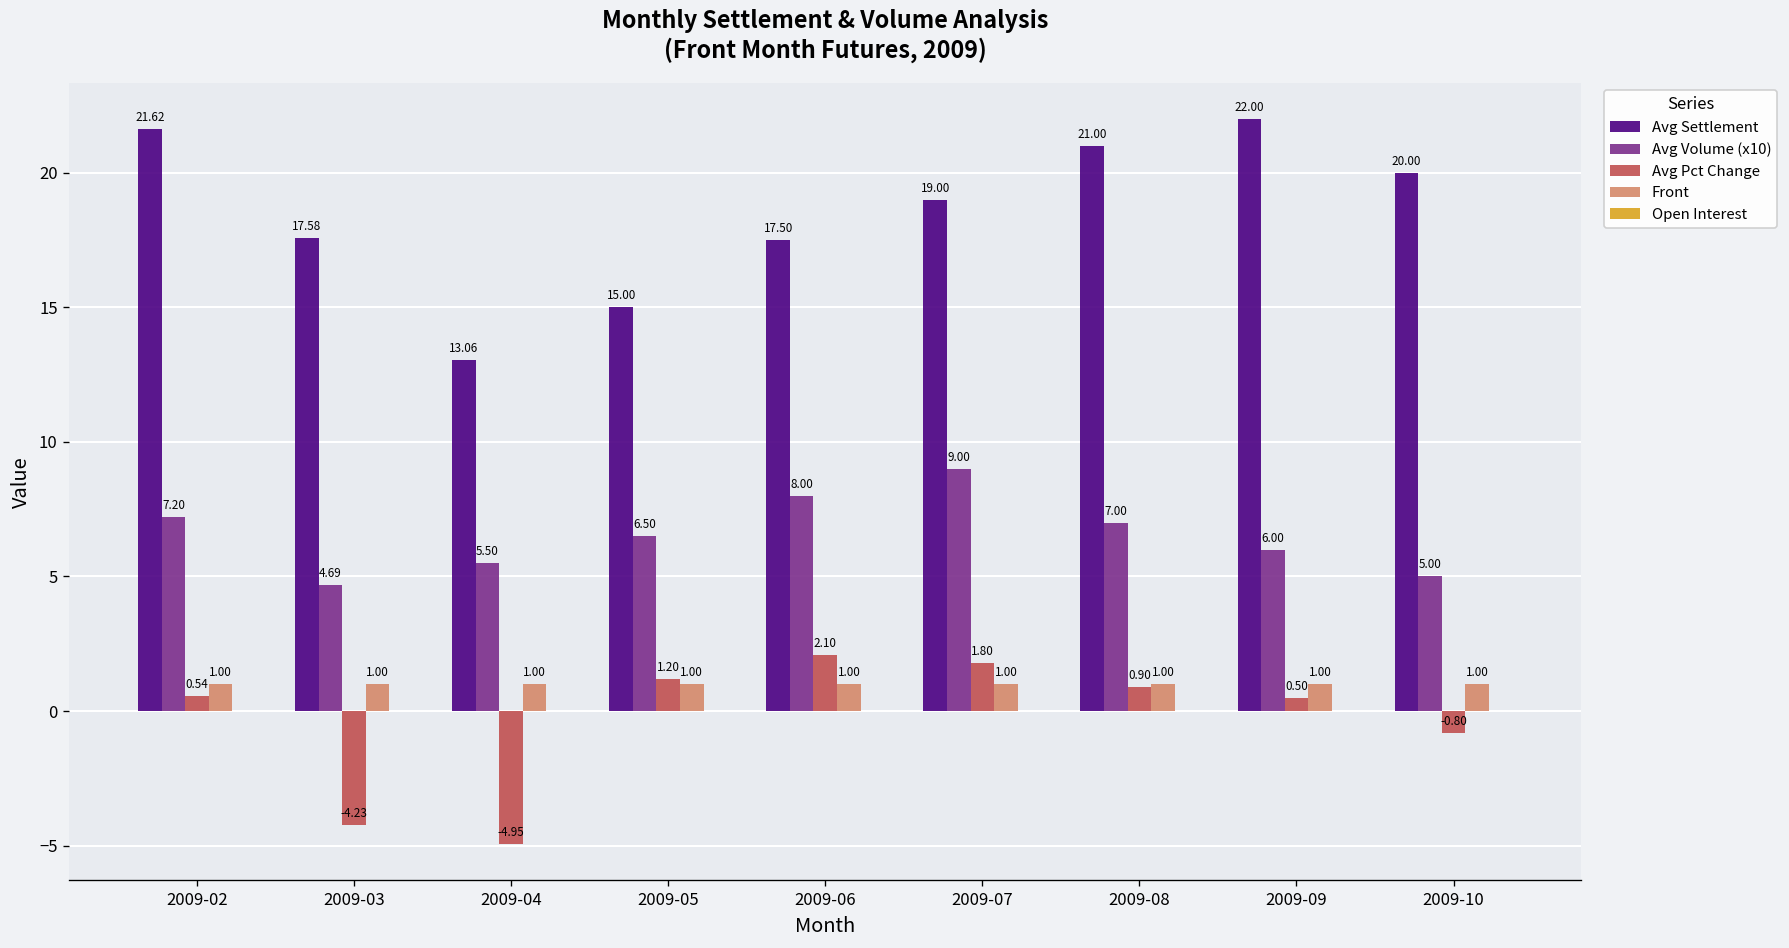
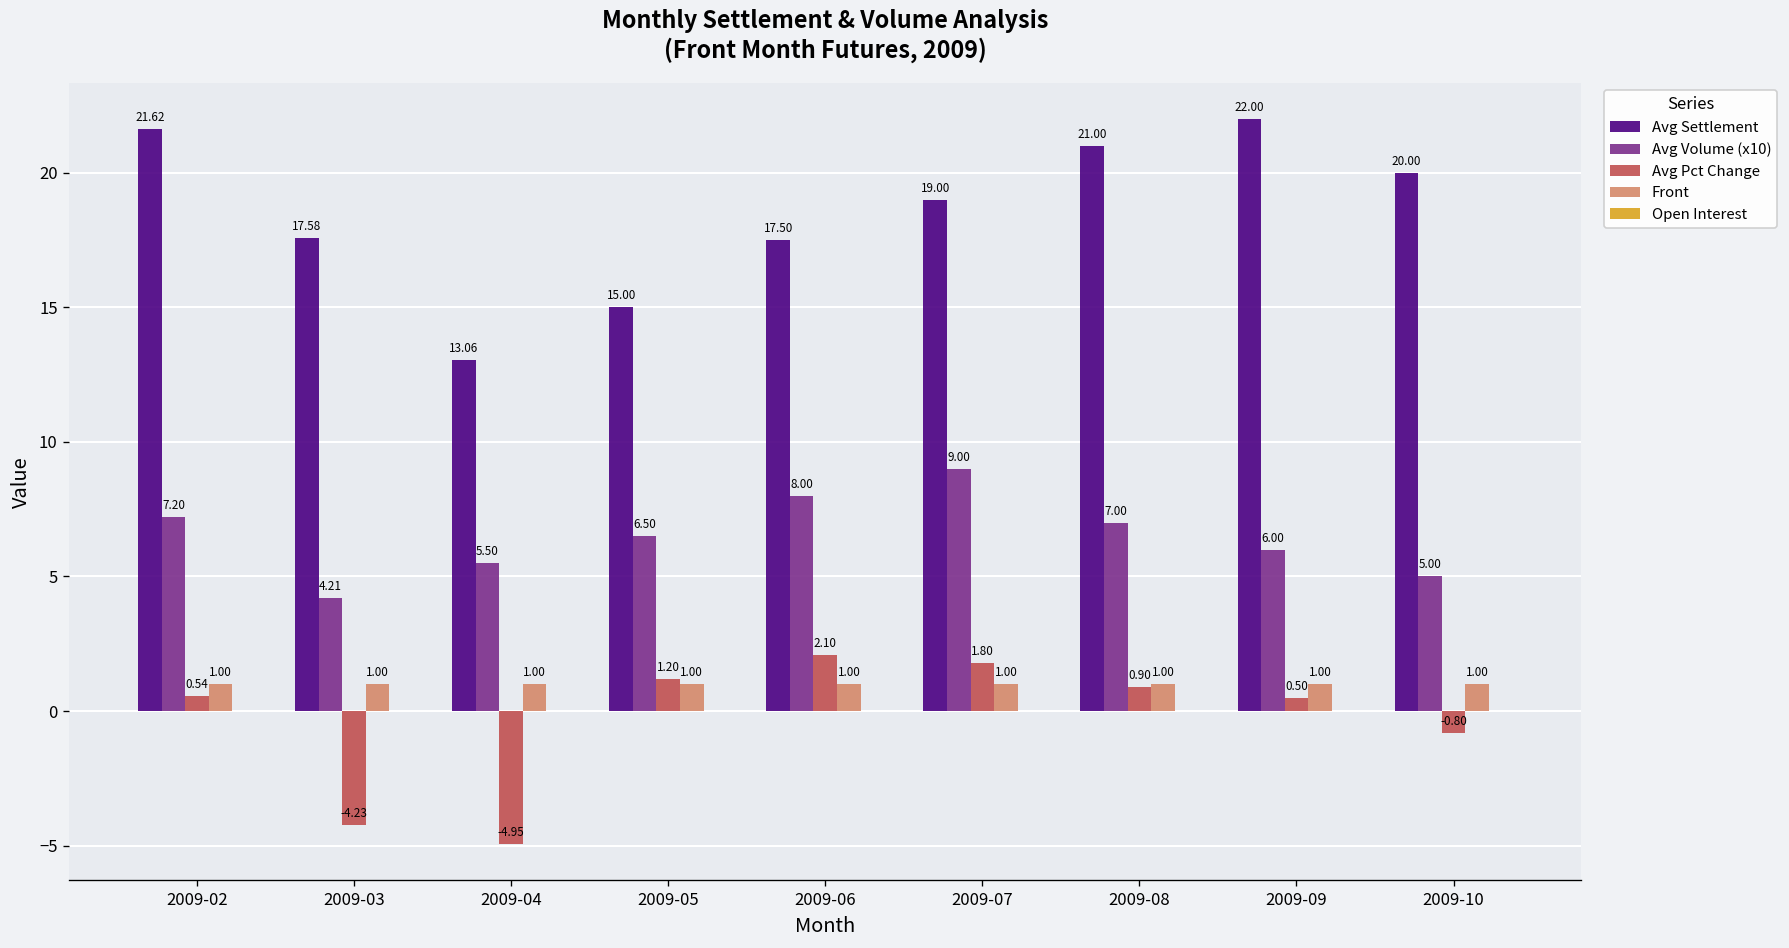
Avg Volume (x10), 2009-03: 4.69 -> 4.21
